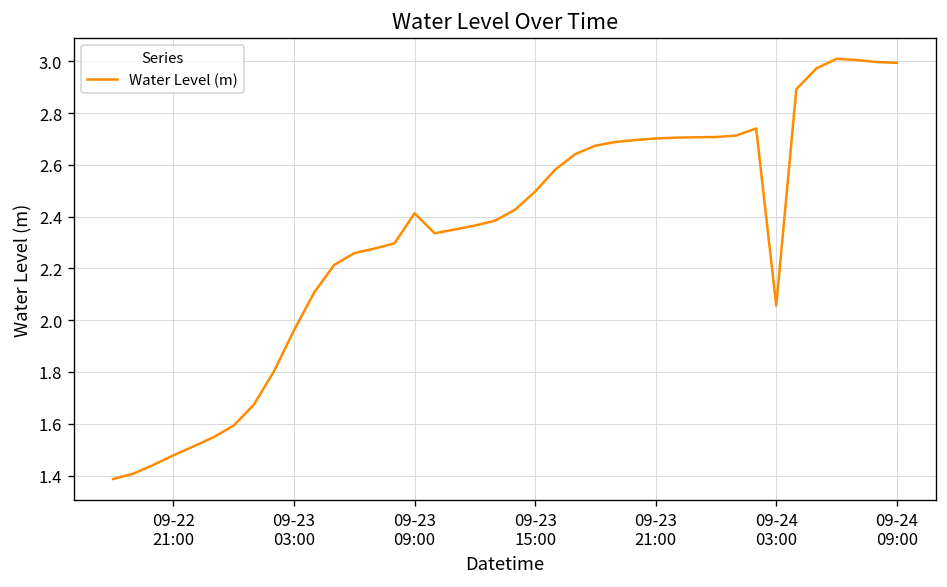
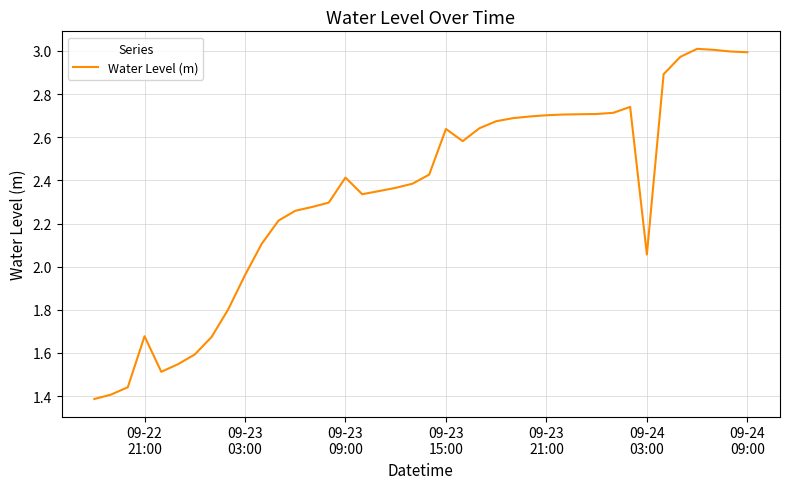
09-22 21:00: 1.48 -> 1.68
09-23 15:00: 2.50 -> 2.64
